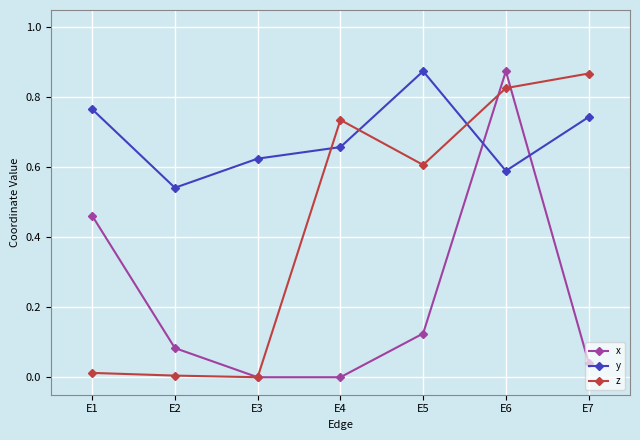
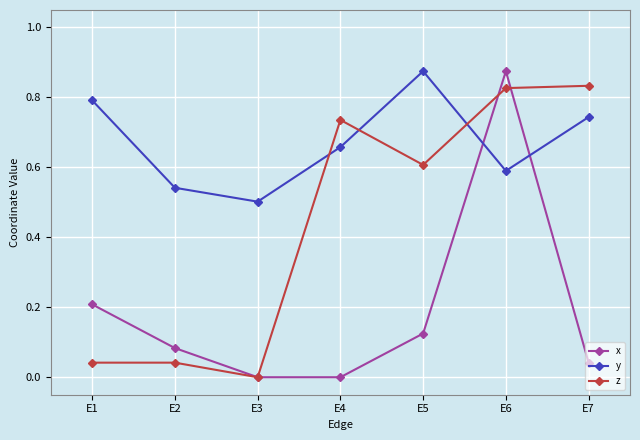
x, E1: 0.46 -> 0.21
y, E1: 0.77 -> 0.79
z, E1: 0.01 -> 0.04
z, E2: 0.00 -> 0.04
y, E3: 0.63 -> 0.50
z, E7: 0.87 -> 0.83
